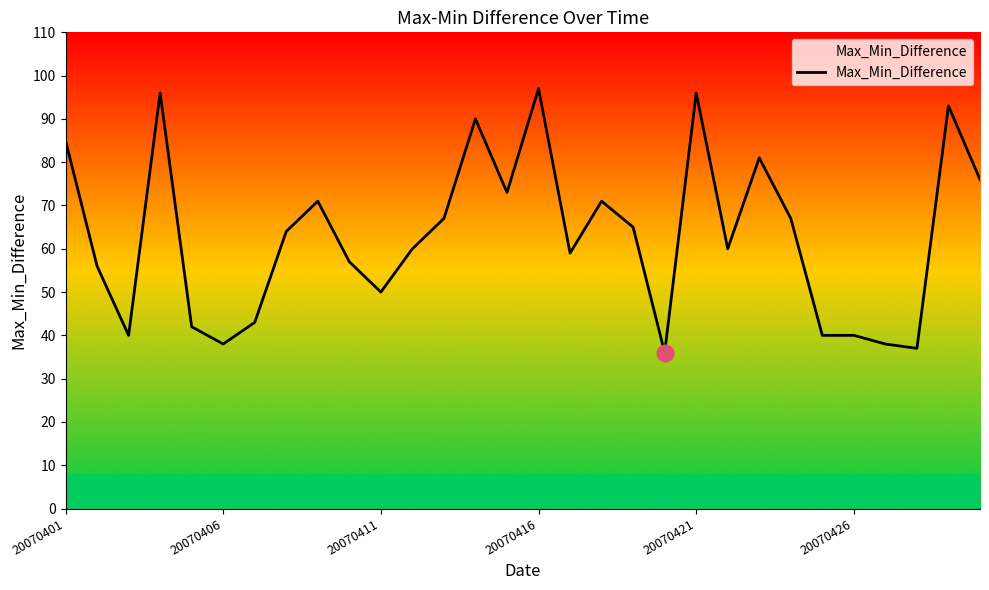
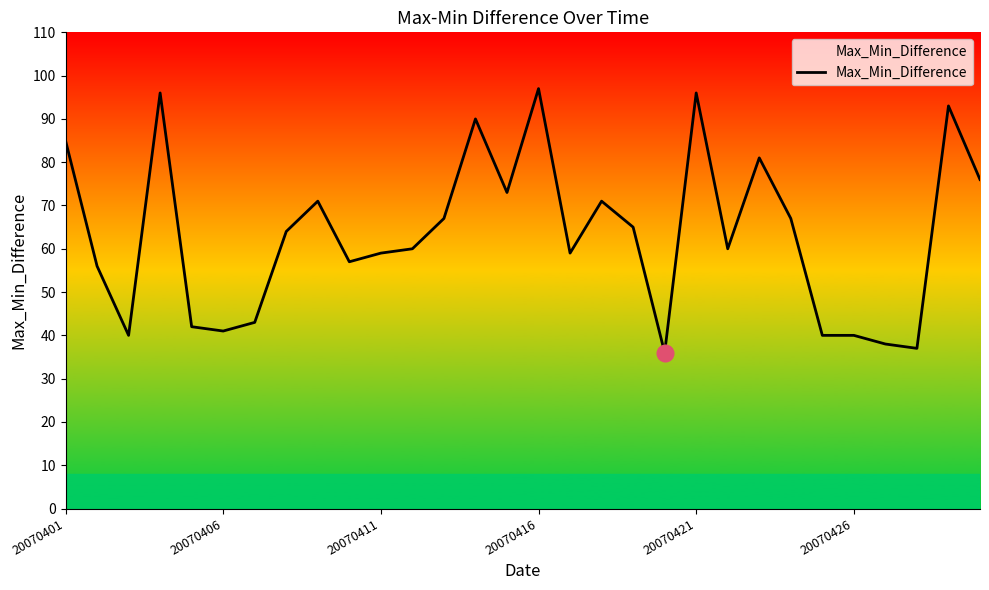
Max_Min_Difference, 20070406: 38 -> 41
Max_Min_Difference, 20070411: 50 -> 59
